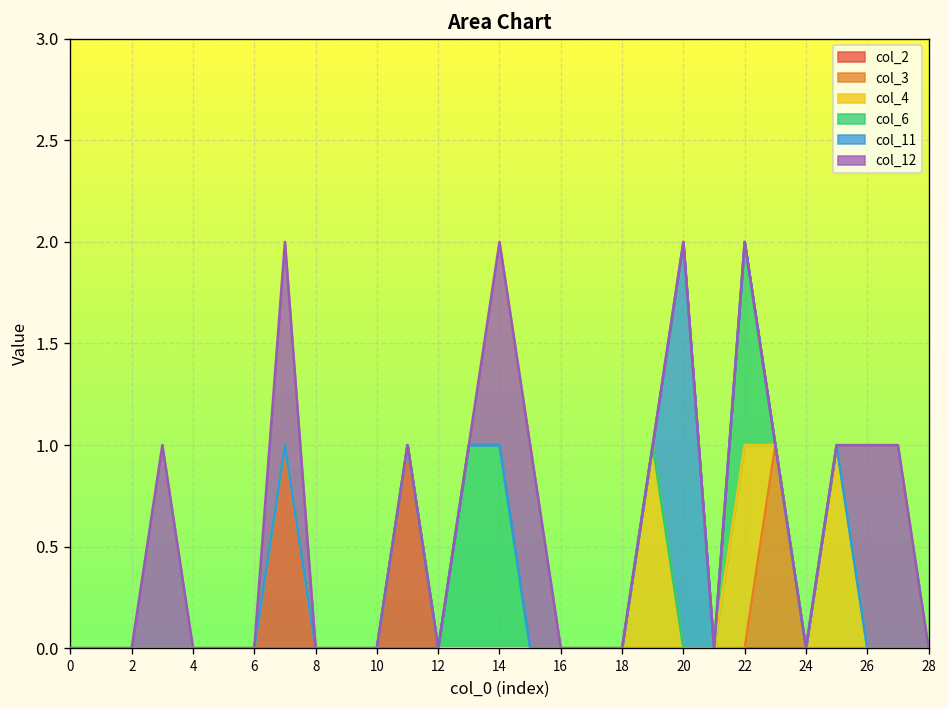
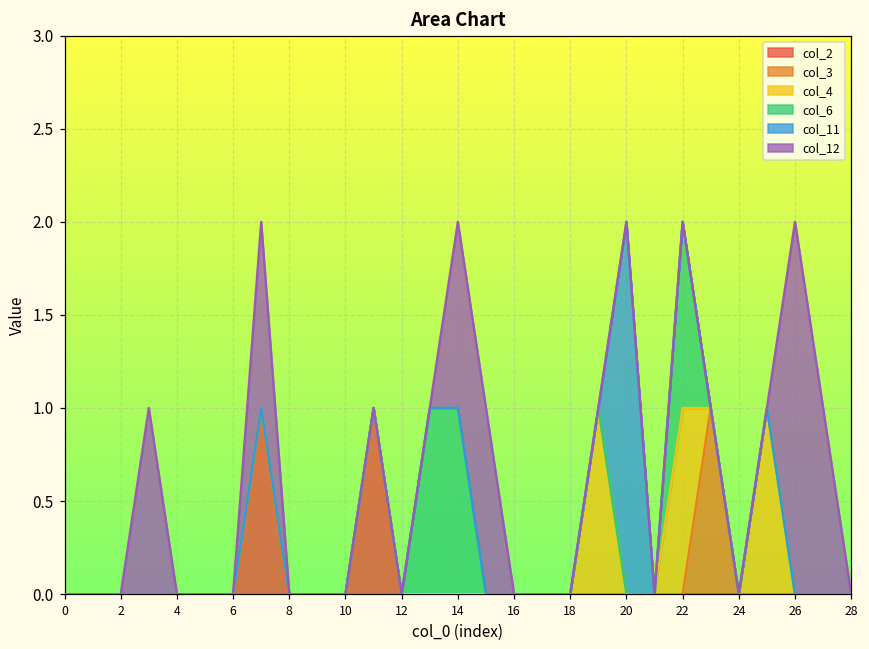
col_12, 26: 1 -> 2
